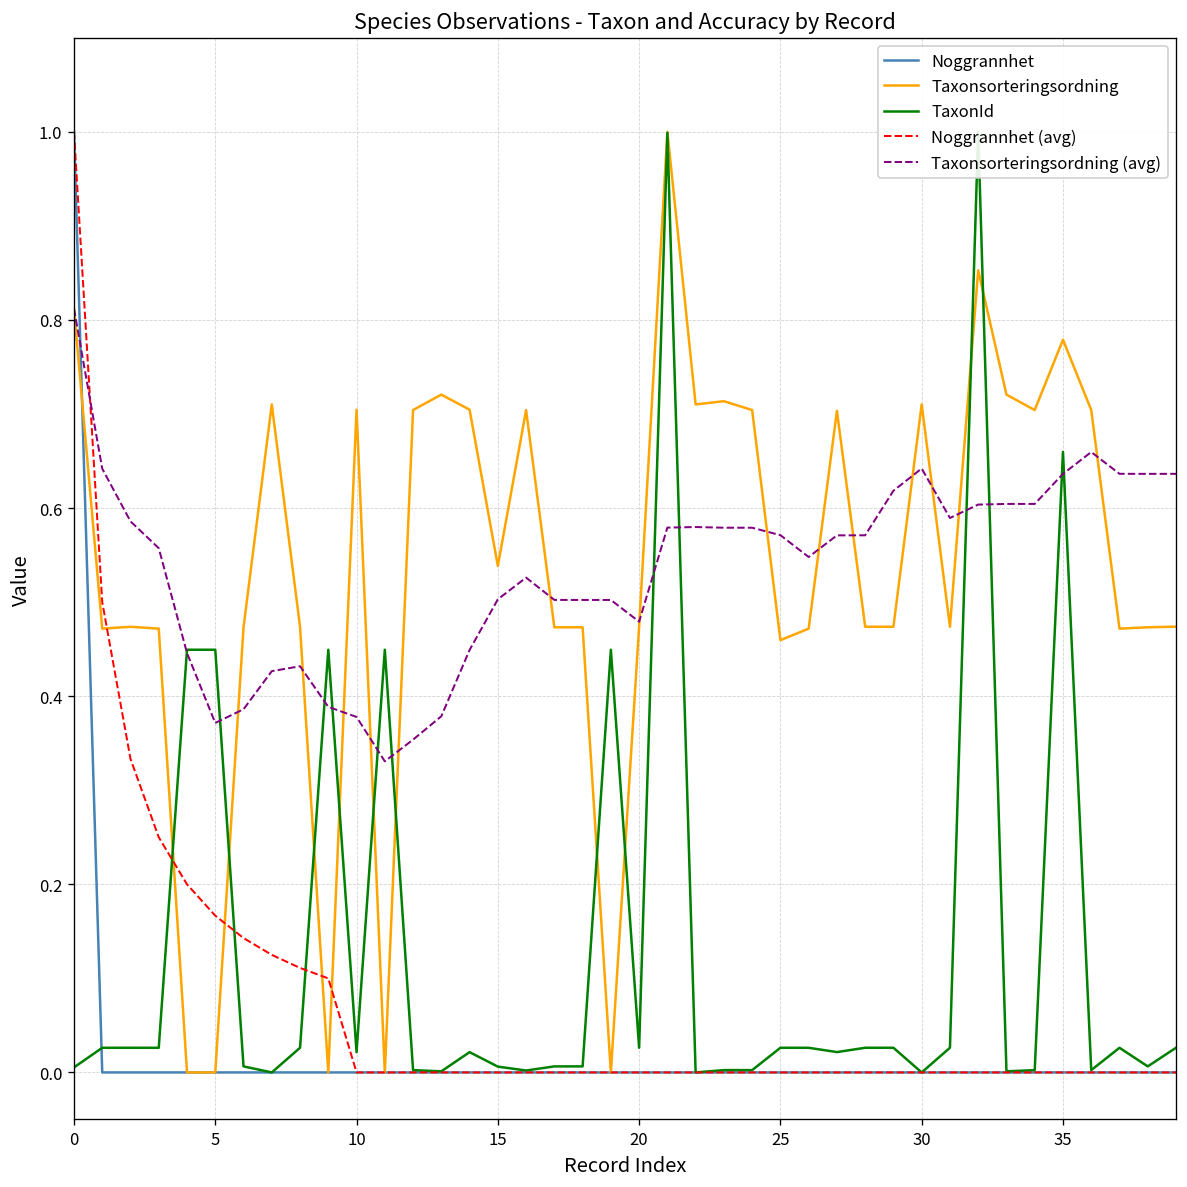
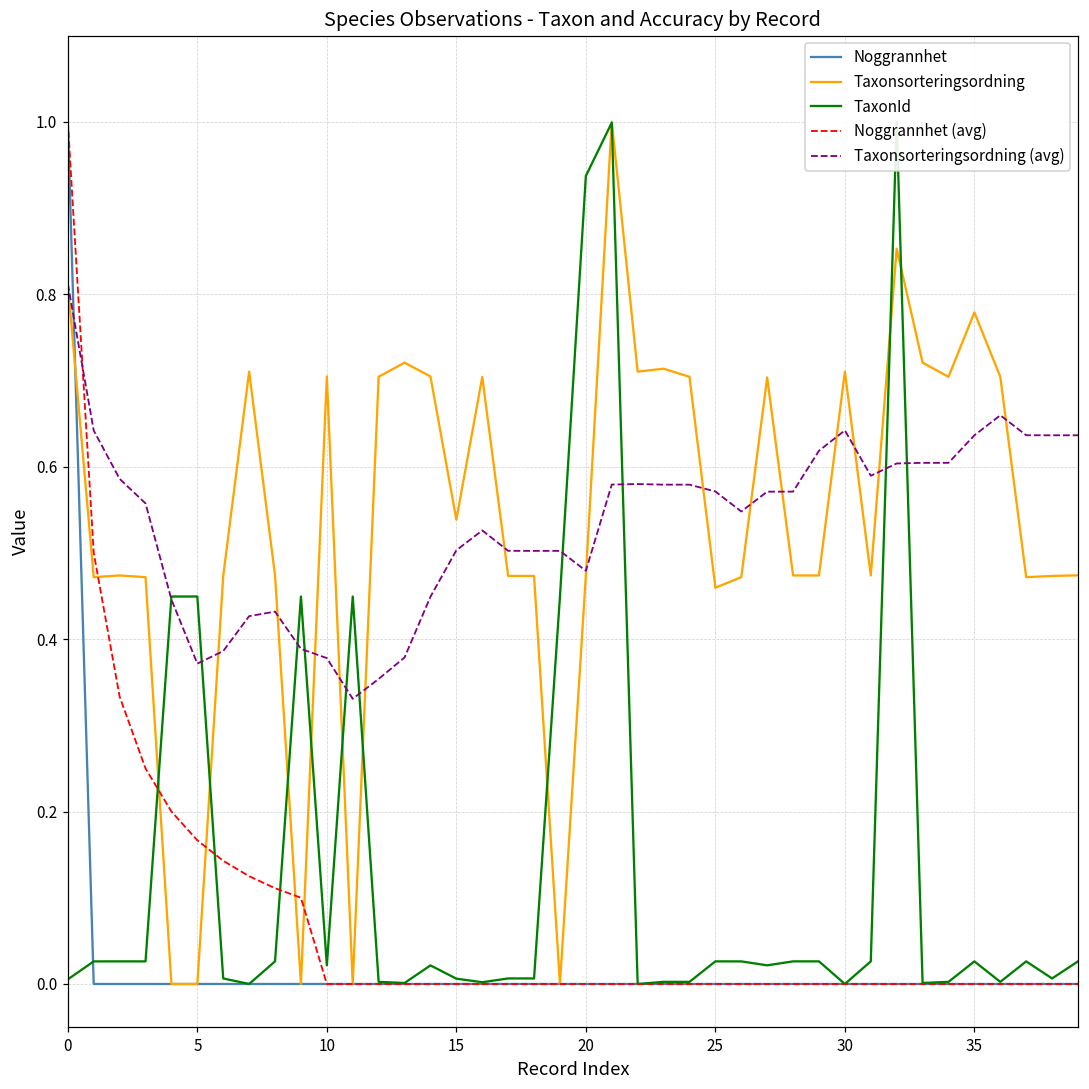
TaxonId, 20: 0.03 -> 0.94
TaxonId, 35: 0.66 -> 0.03
